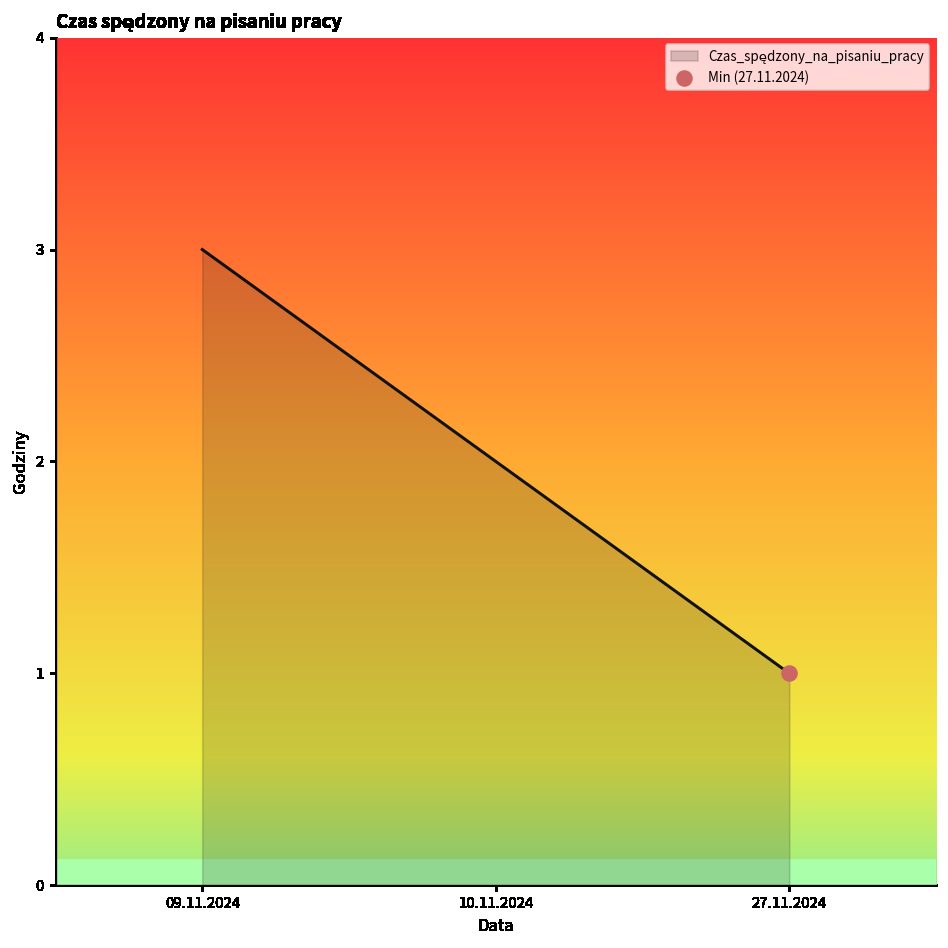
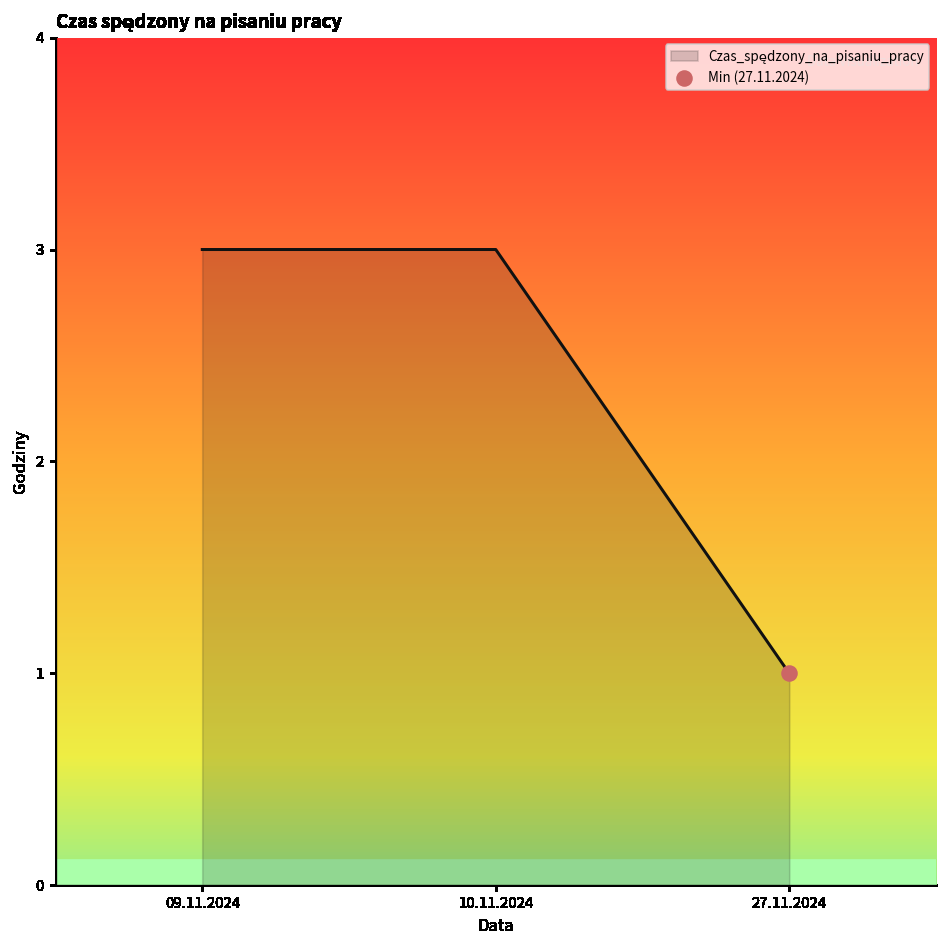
Czas_spędzony_na_pisaniu_pracy, 10.11.2024: 2 -> 3
